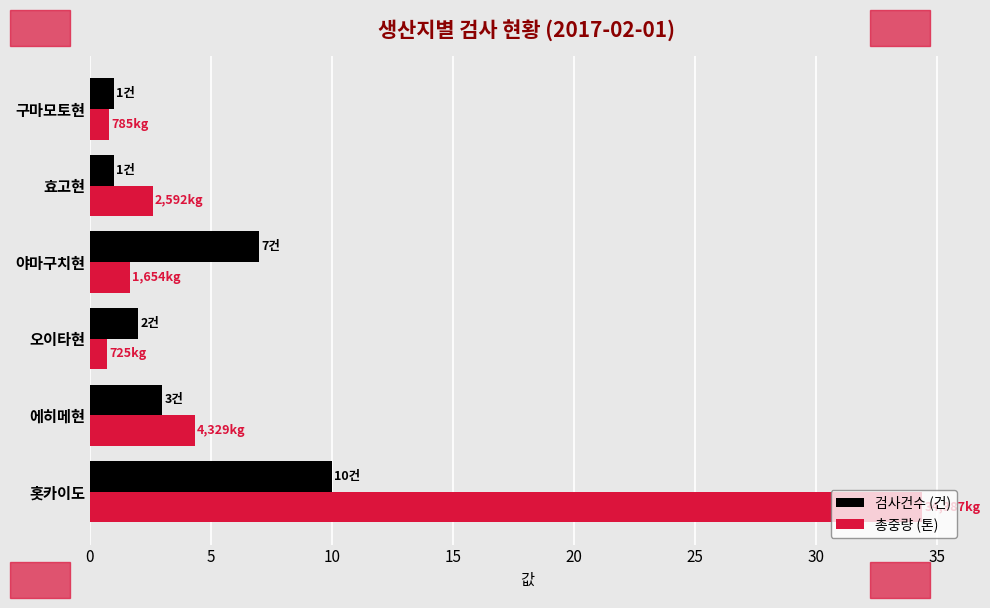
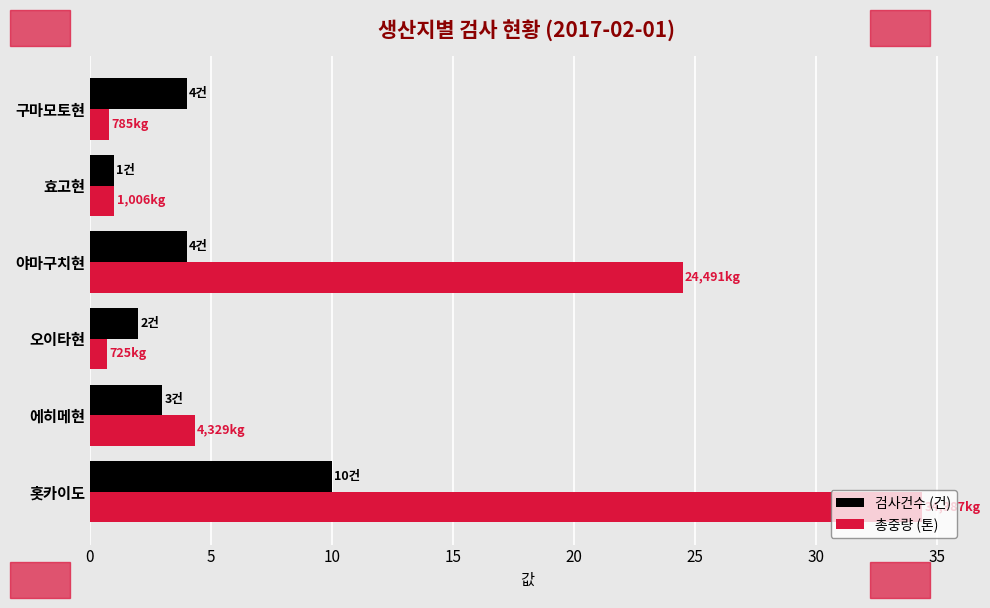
검사건수 (건), 구마모토현: 1건 -> 4건
총중량 (톤), 효고현: 2,592 -> 1,006
검사건수 (건), 야마구치현: 7건 -> 4건
총중량 (톤), 야마구치현: 1,654 -> 24,491
